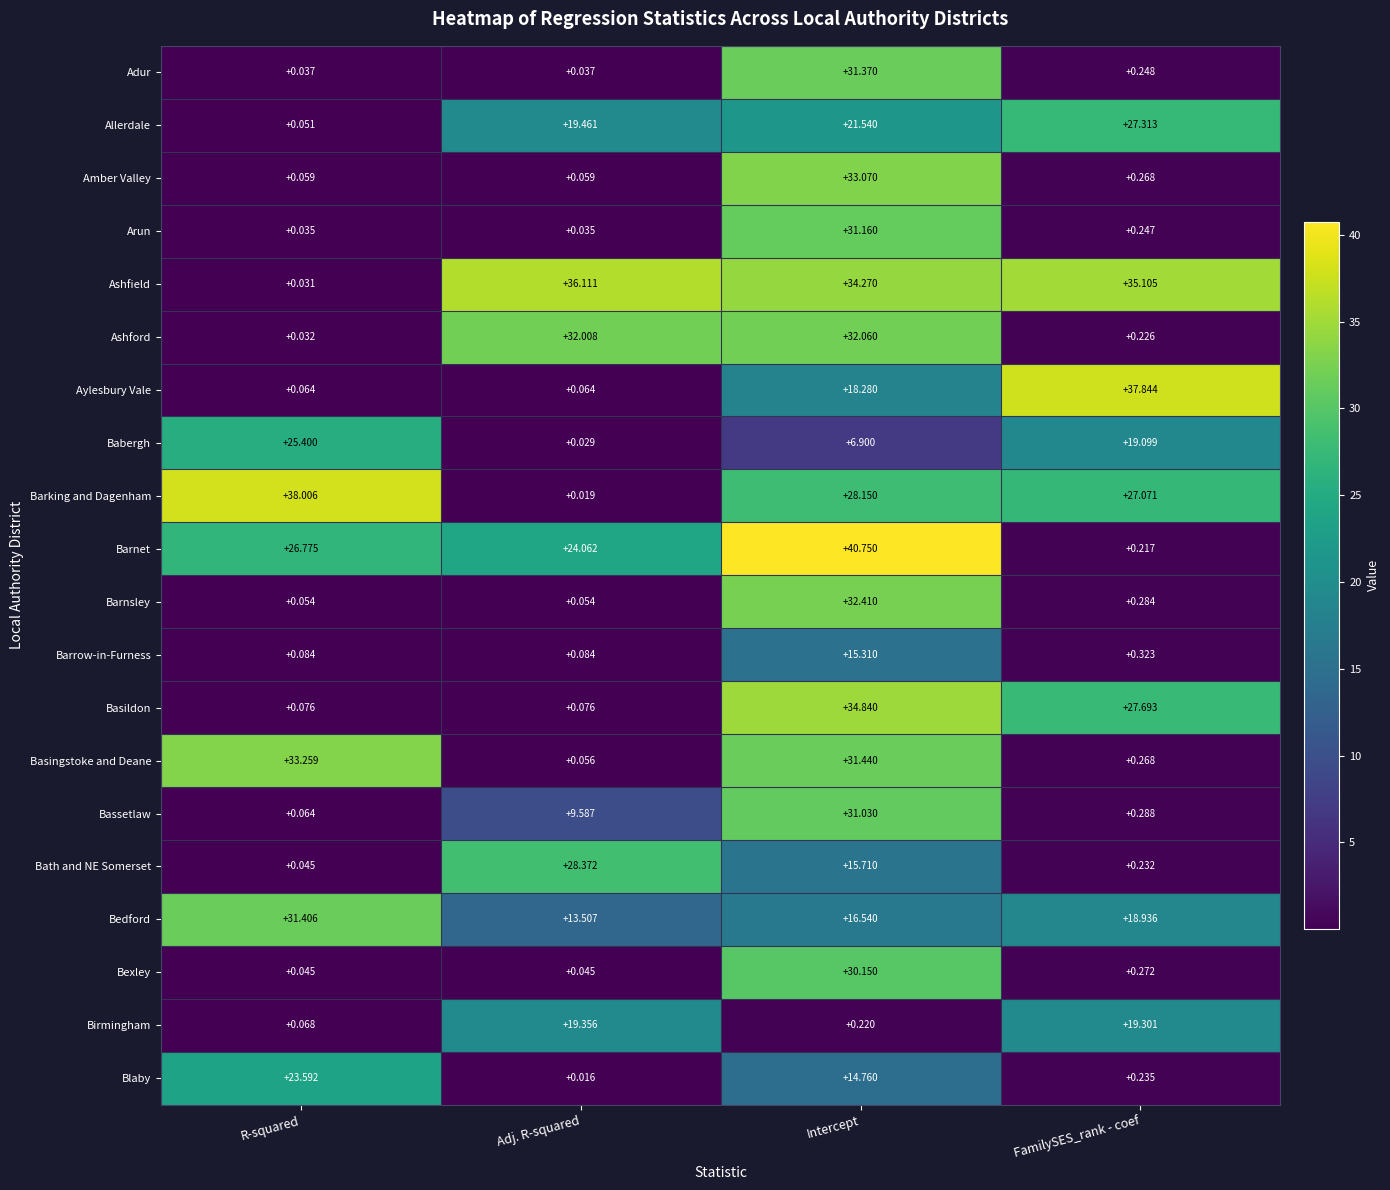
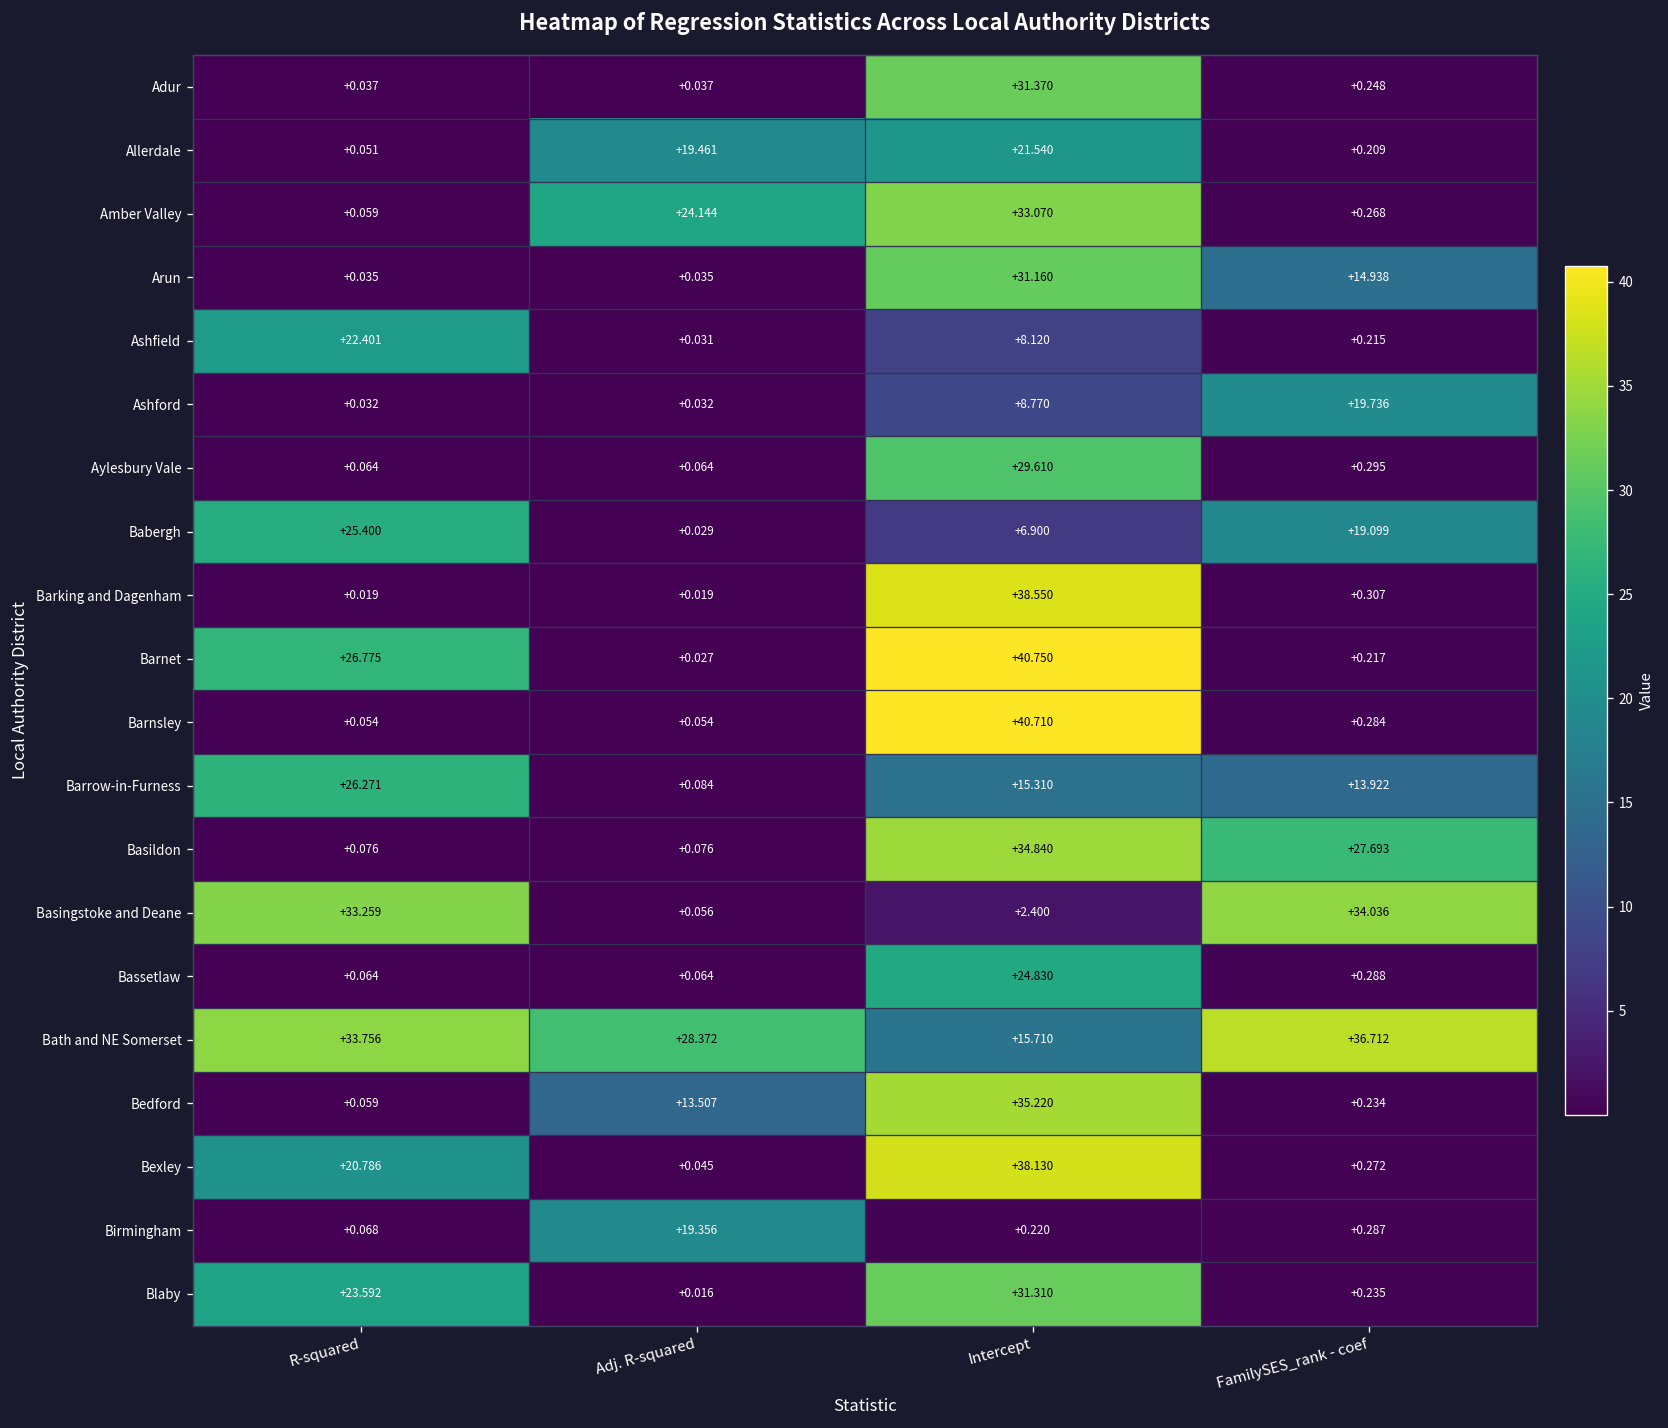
Allerdale, FamilySES_rank - coef: +27.313 -> +0.209
Amber Valley, Adj. R-squared: +0.059 -> +24.144
Arun, FamilySES_rank - coef: +0.247 -> +14.938
Ashfield, R-squared: +0.031 -> +22.401
Ashfield, Adj. R-squared: +36.111 -> +0.031
Ashfield, Intercept: +34.270 -> +8.120
Ashfield, FamilySES_rank - coef: +35.105 -> +0.215
Ashford, Adj. R-squared: +32.008 -> +0.032
Ashford, Intercept: +32.060 -> +8.770
Ashford, FamilySES_rank - coef: +0.226 -> +19.736
Aylesbury Vale, Intercept: +18.280 -> +29.610
Aylesbury Vale, FamilySES_rank - coef: +37.844 -> +0.295
Barking and Dagenham, R-squared: +38.006 -> +0.019
Barking and Dagenham, Intercept: +28.150 -> +38.550
Barking and Dagenham, FamilySES_rank - coef: +27.071 -> +0.307
Barnet, Adj. R-squared: +24.062 -> +0.027
Barnsley, Intercept: +32.410 -> +40.710
Barrow-in-Furness, R-squared: +0.084 -> +26.271
Barrow-in-Furness, FamilySES_rank - coef: +0.323 -> +13.922
Basingstoke and Deane, Intercept: +31.440 -> +2.400
Basingstoke and Deane, FamilySES_rank - coef: +0.268 -> +34.036
Bassetlaw, Adj. R-squared: +9.587 -> +0.064
Bassetlaw, Intercept: +31.030 -> +24.830
Bath and NE Somerset, R-squared: +0.045 -> +33.756
Bath and NE Somerset, FamilySES_rank - coef: +0.232 -> +36.712
Bedford, R-squared: +31.406 -> +0.059
Bedford, Intercept: +16.540 -> +35.220
Bedford, FamilySES_rank - coef: +18.936 -> +0.234
Bexley, R-squared: +0.045 -> +20.786
Bexley, Intercept: +30.150 -> +38.130
Birmingham, FamilySES_rank - coef: +19.301 -> +0.287
Blaby, Intercept: +14.760 -> +31.310
